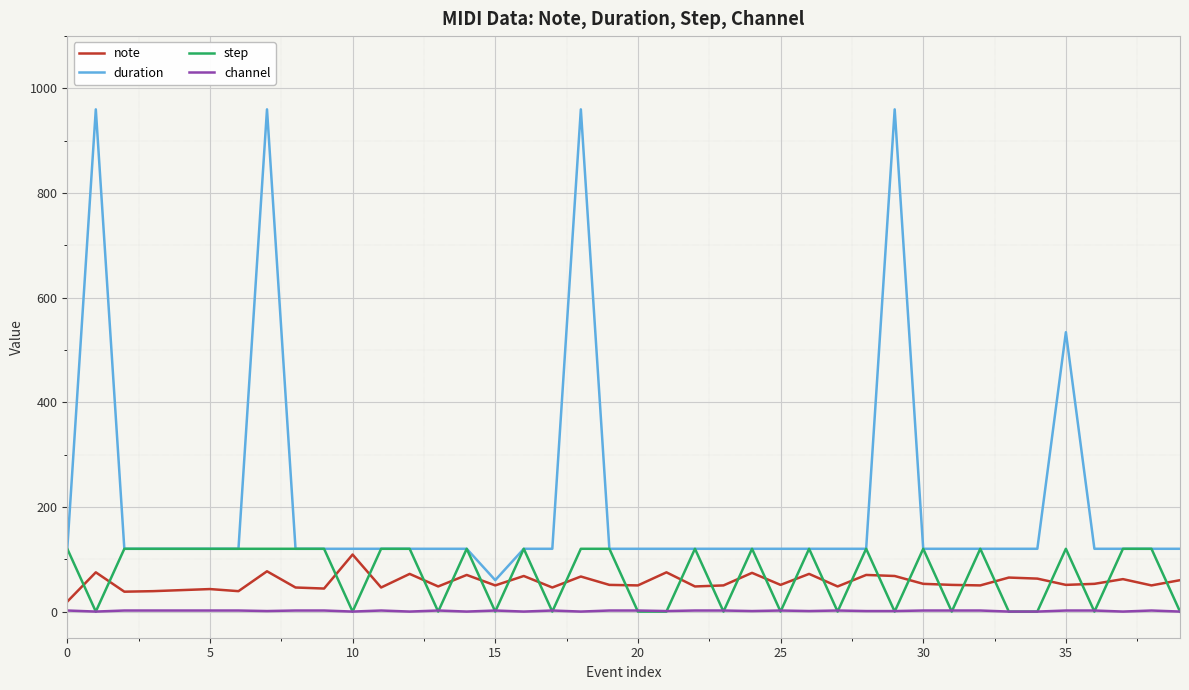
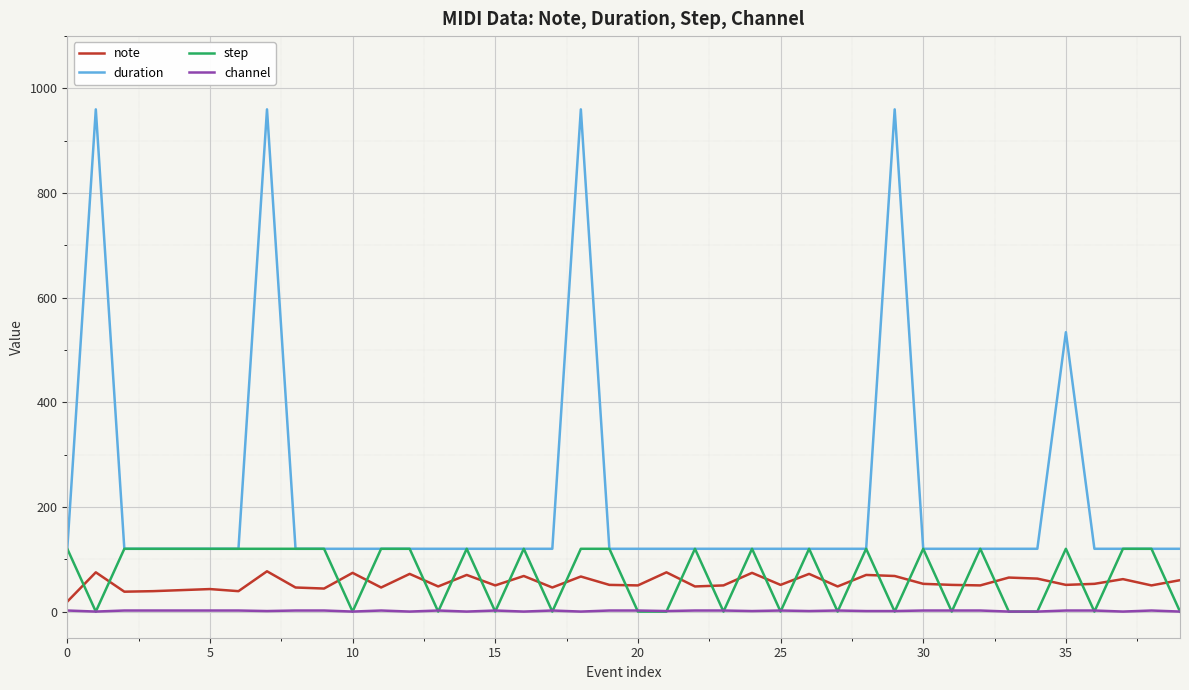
note, 10: 110 -> 70
duration, 15: 60 -> 120
